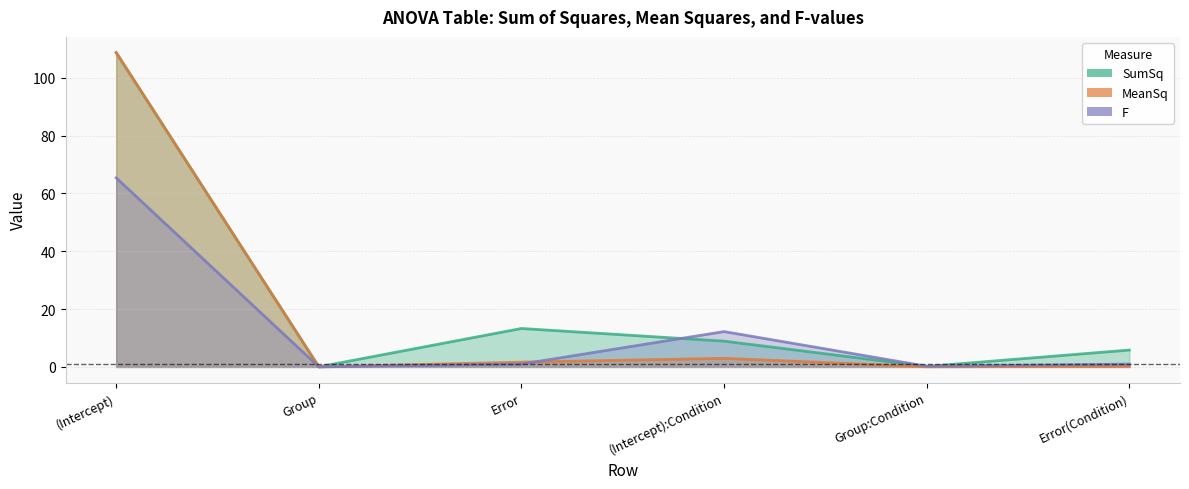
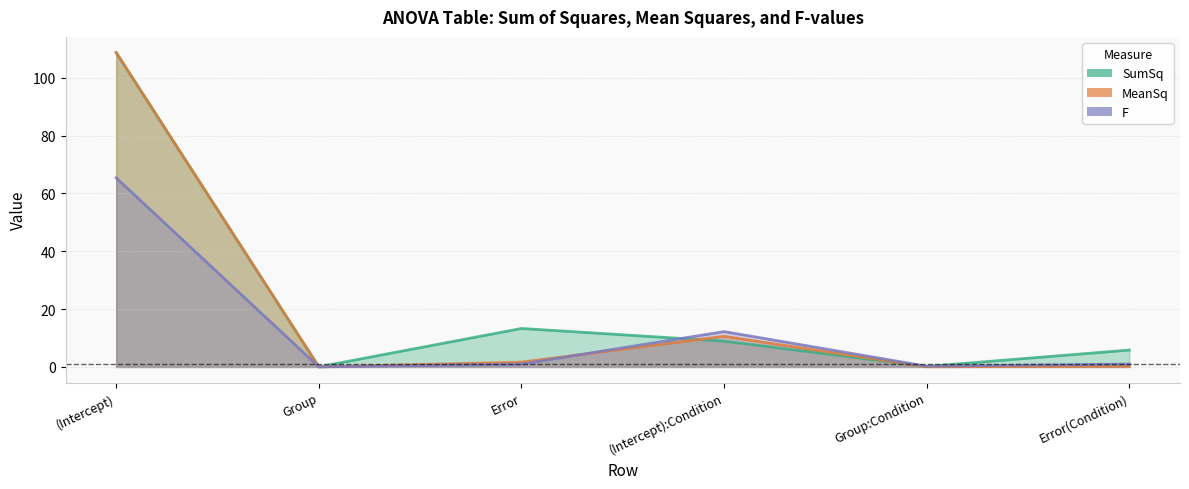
MeanSq, (Intercept):Condition: 3 -> 11
